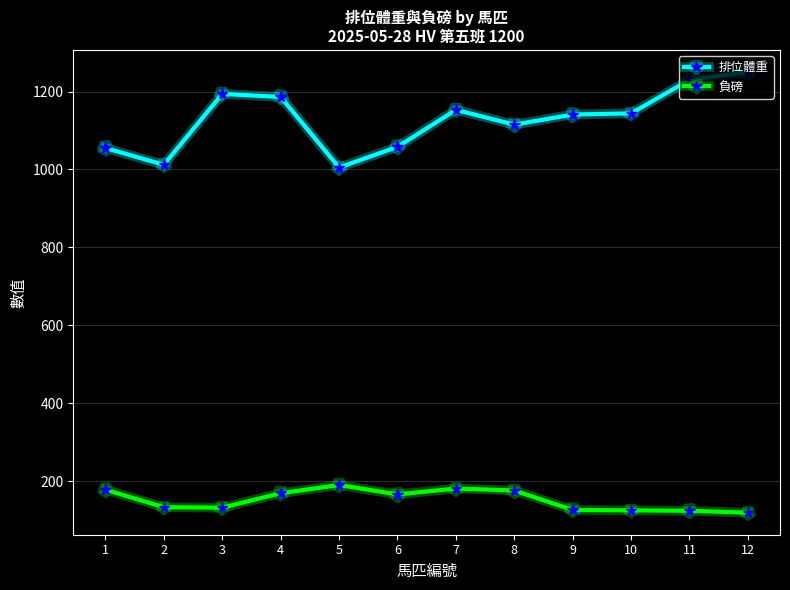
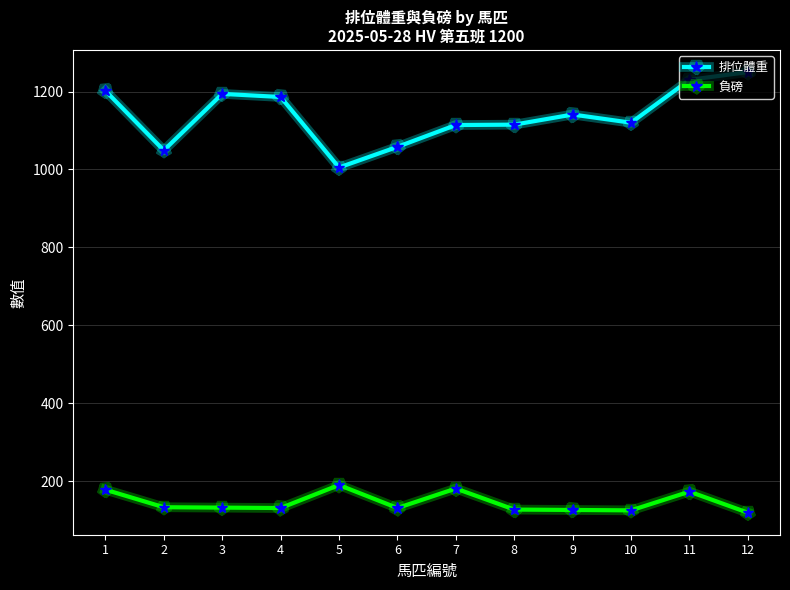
排位體重, 1: 1060 -> 1200
排位體重, 2: 1010 -> 1050
負磅, 4: 170 -> 130
負磅, 6: 170 -> 130
排位體重, 7: 1150 -> 1110
負磅, 8: 180 -> 130
排位體重, 10: 1140 -> 1120
負磅, 11: 120 -> 170
